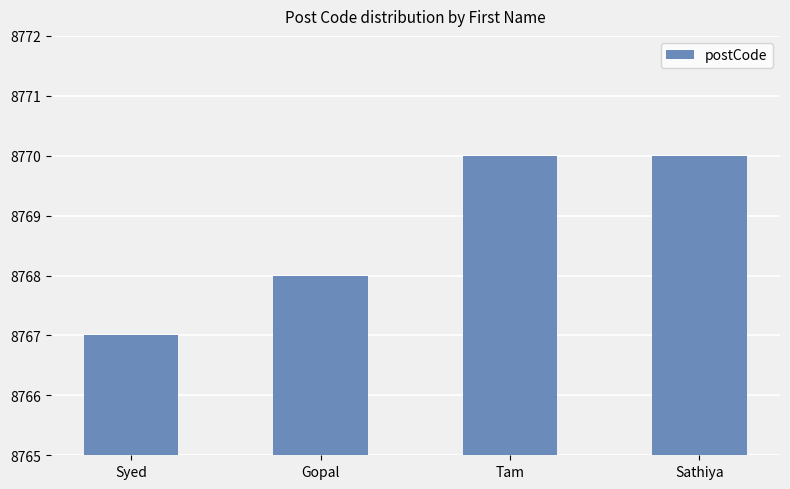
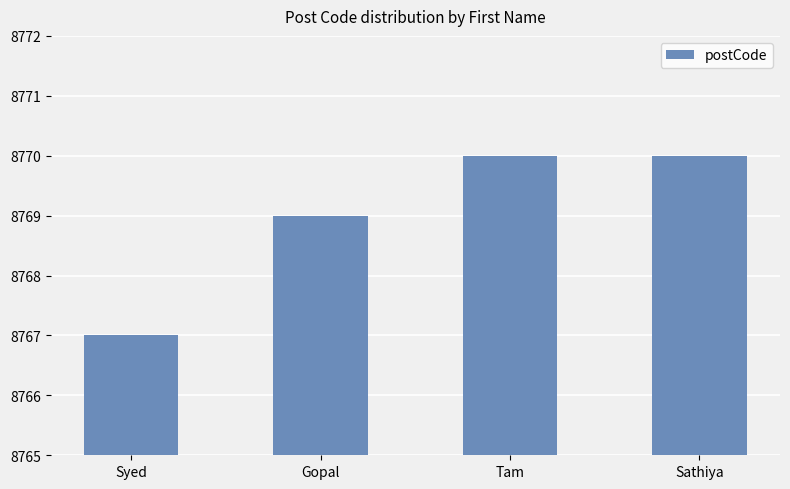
Gopal: 8768 -> 8769
